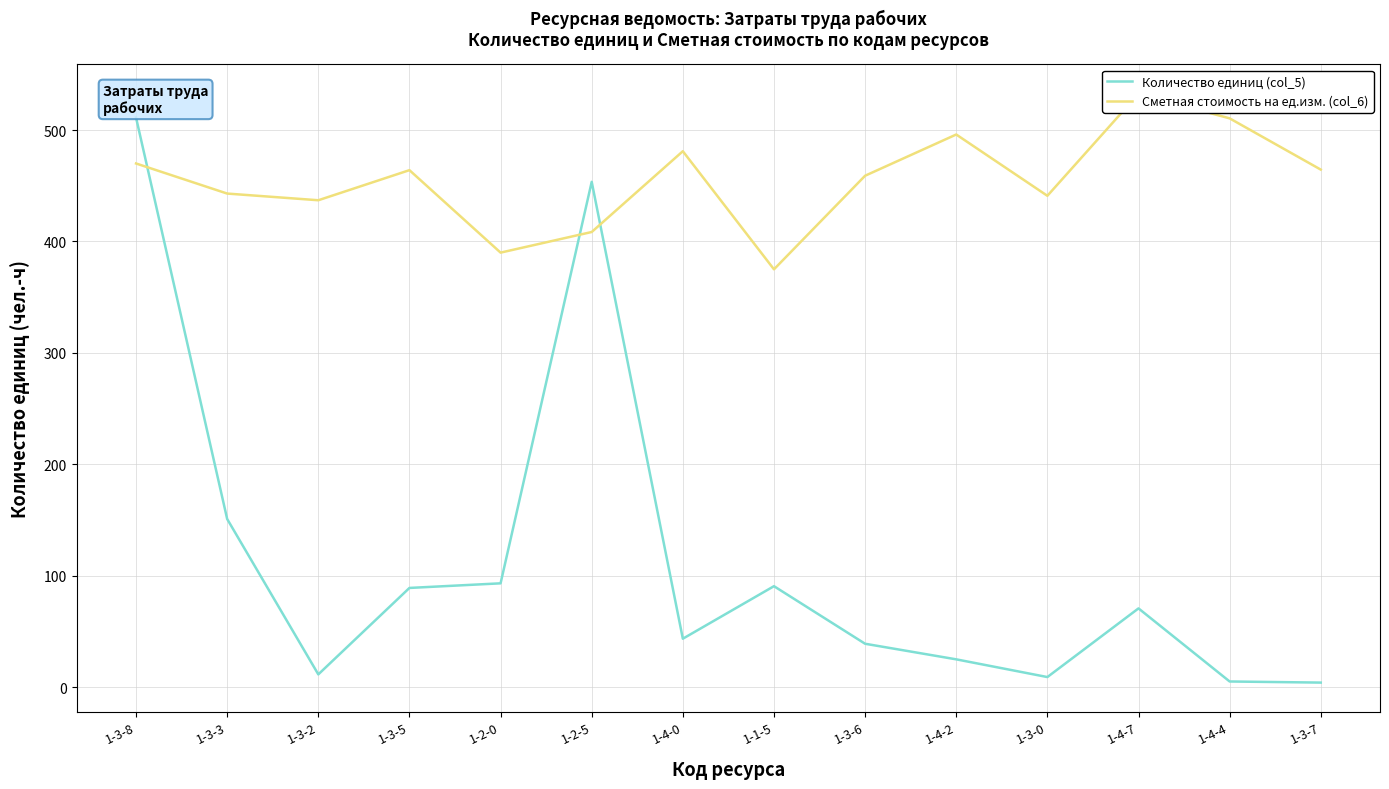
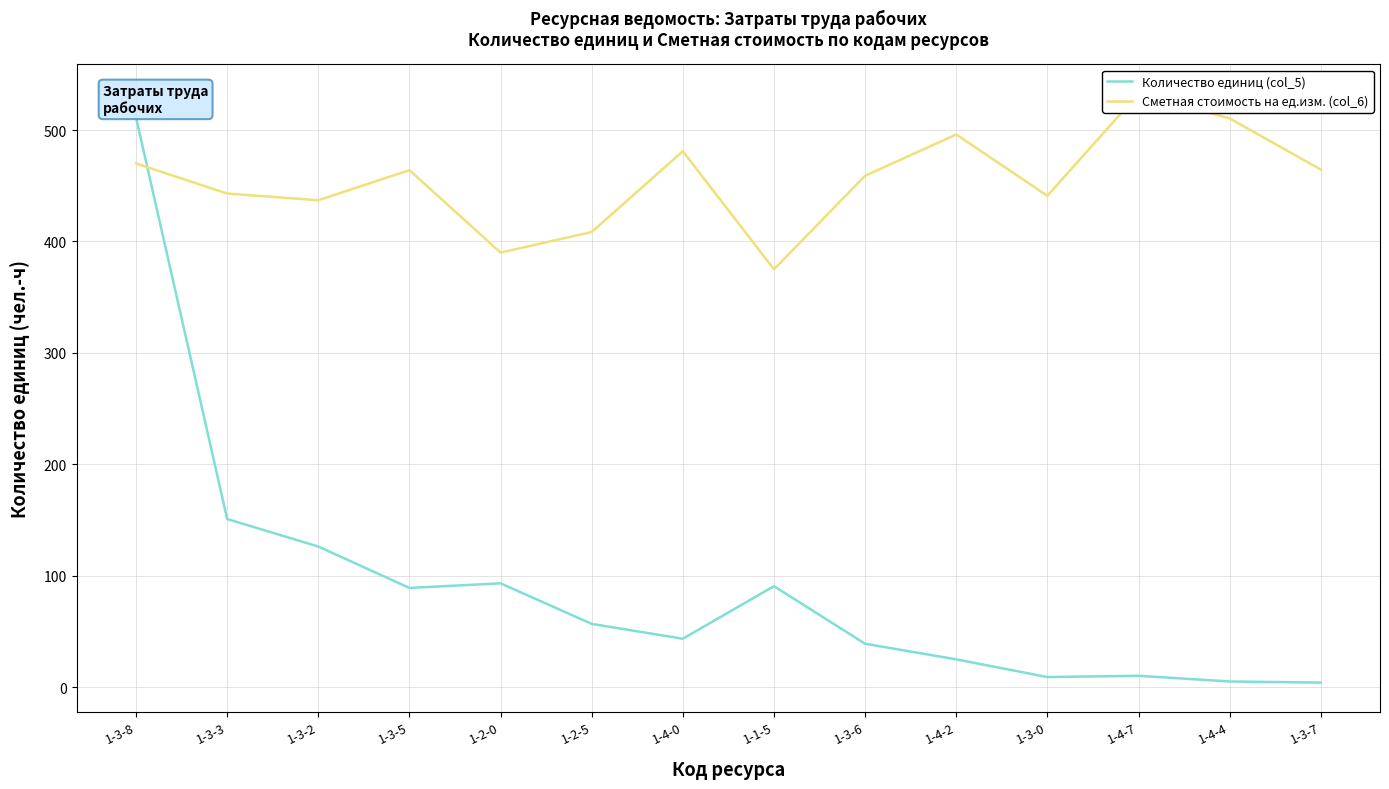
Количество единиц (col_5), 1-3-2: 11 -> 126
Количество единиц (col_5), 1-2-5: 454 -> 57
Количество единиц (col_5), 1-4-7: 71 -> 10
